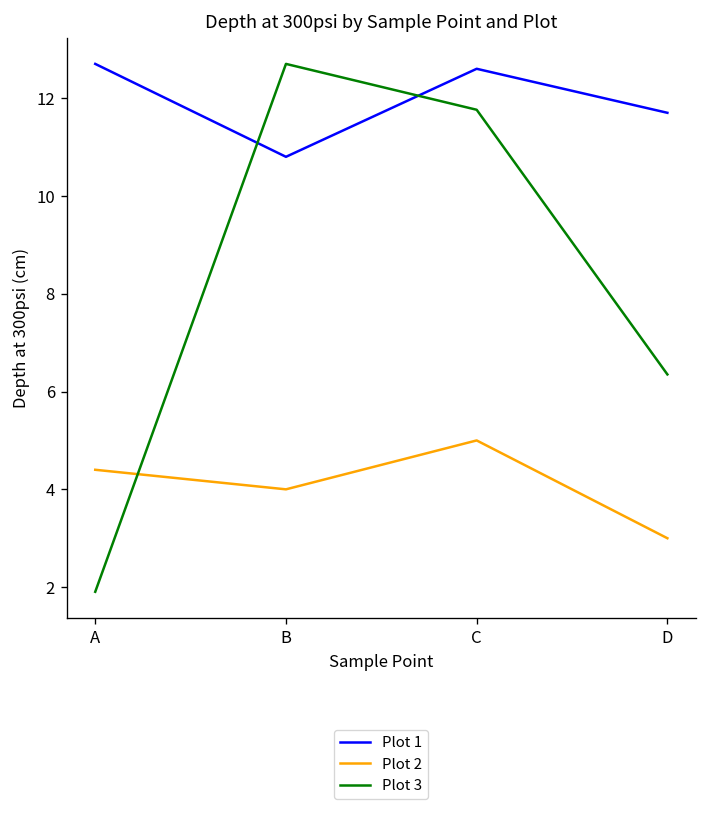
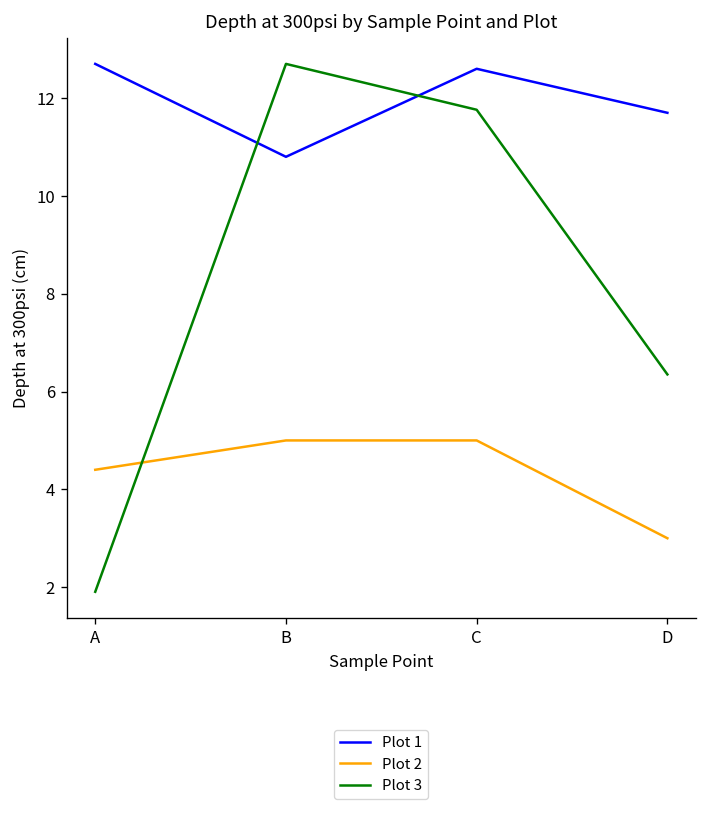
Plot 2, B: 4 -> 5
